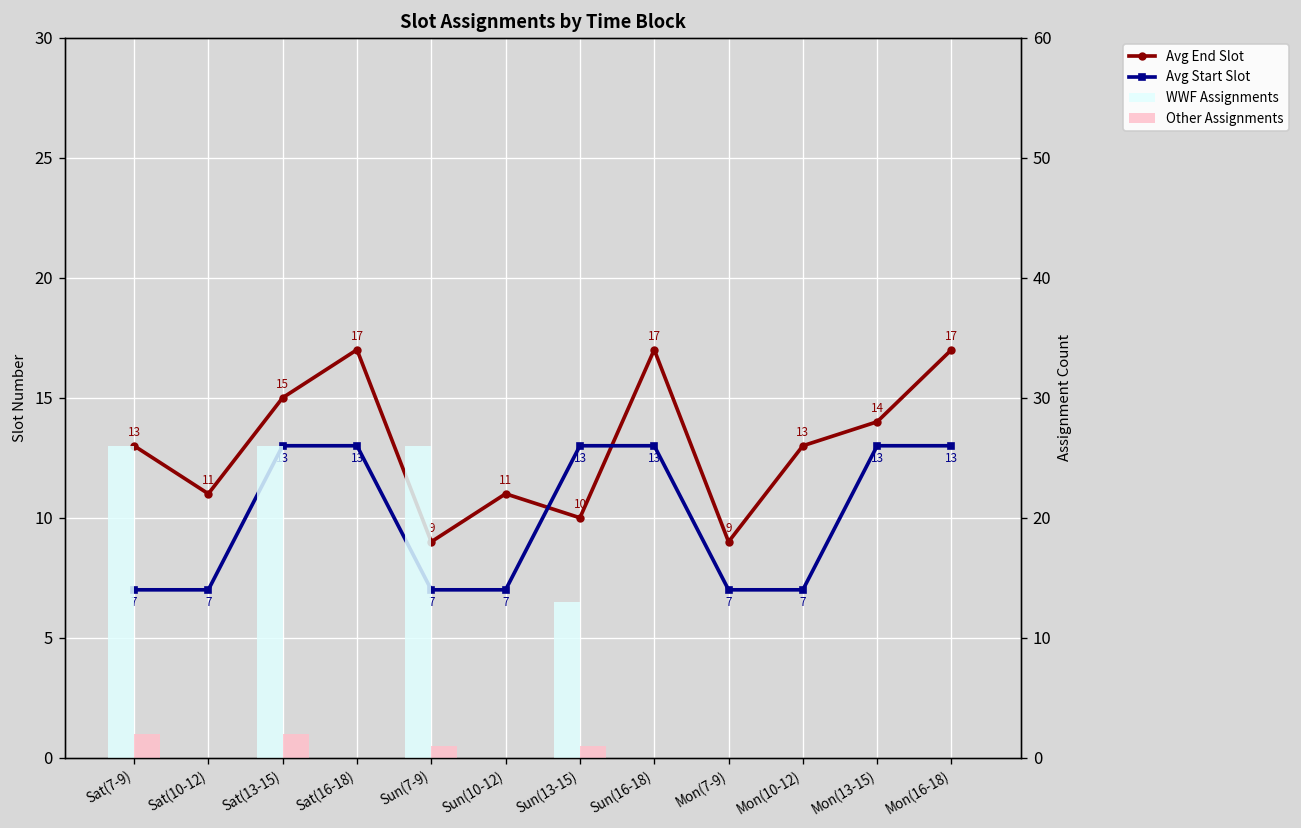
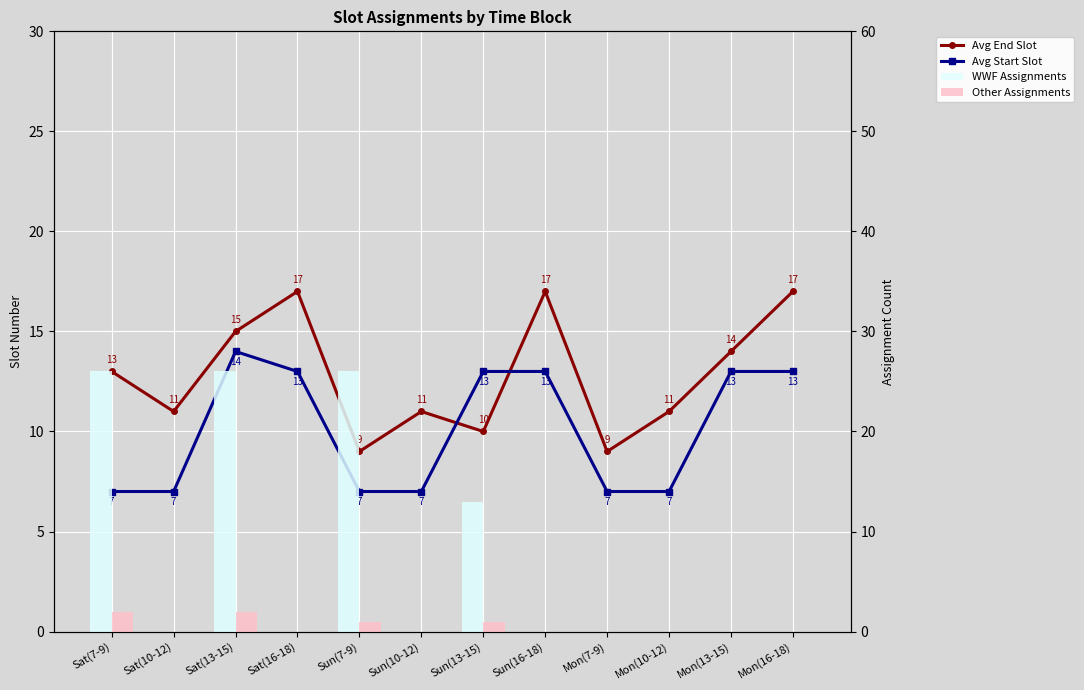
Avg Start Slot, Sat(13-15): 13 -> 14
Avg End Slot, Mon(10-12): 13 -> 11
